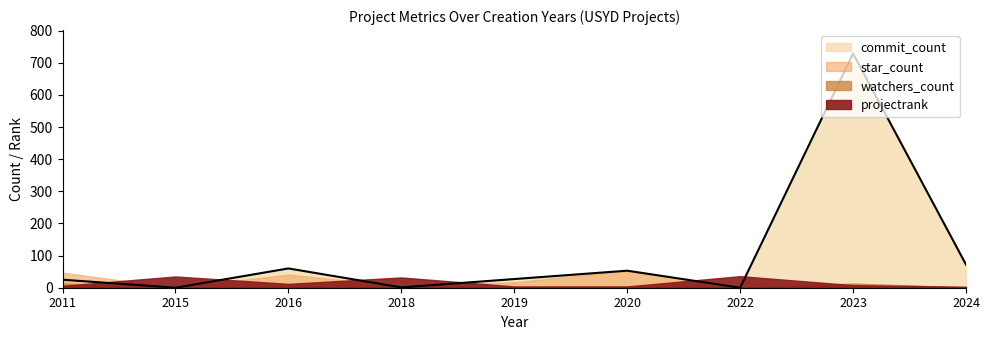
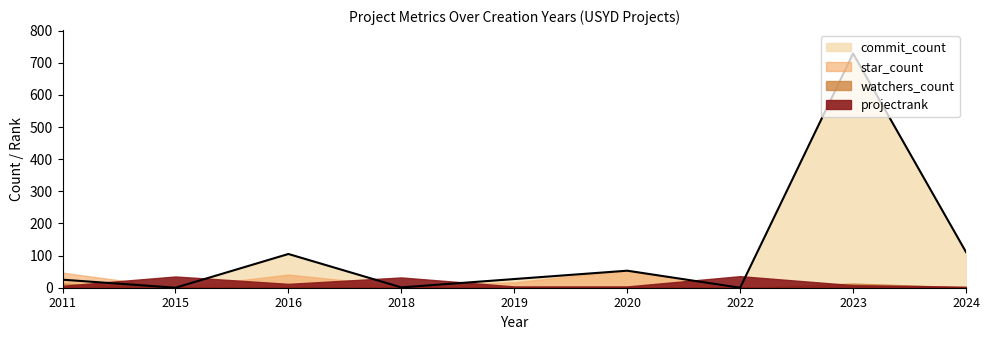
commit_count, 2016: 60 -> 110
commit_count, 2024: 70 -> 110
